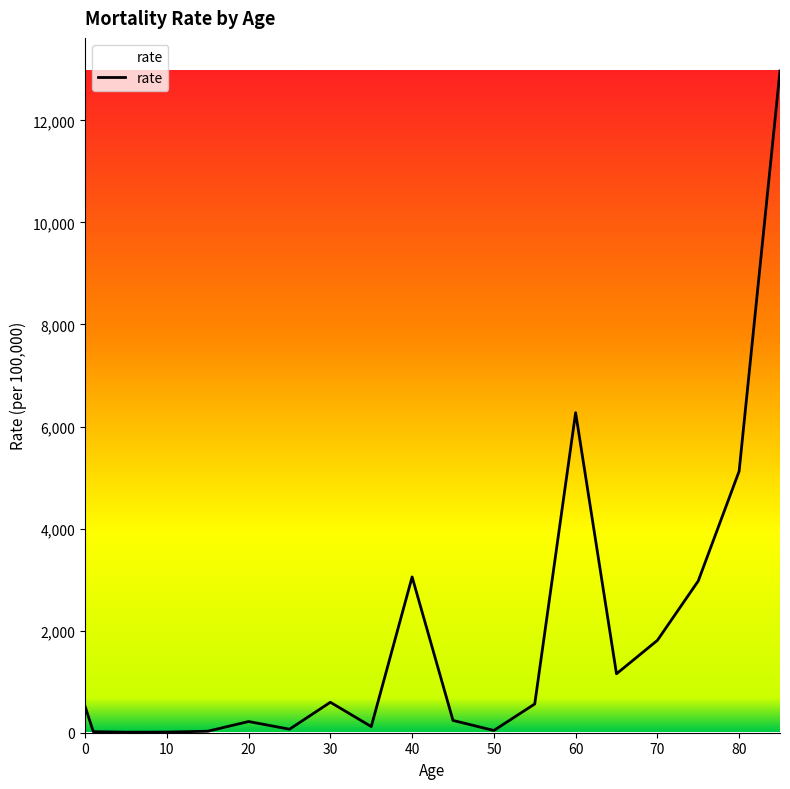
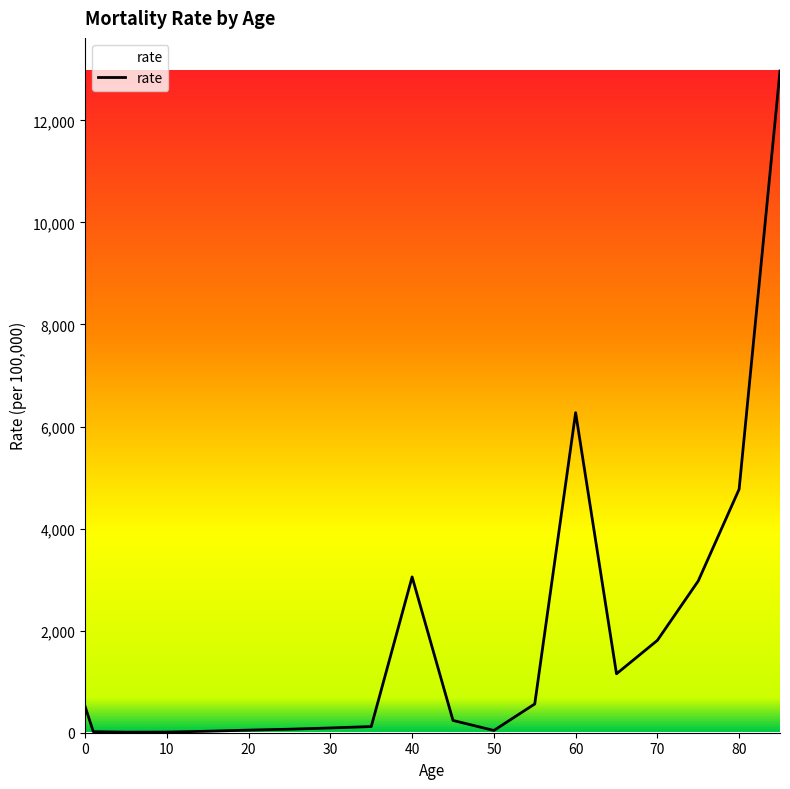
20: 200 -> 100
30: 600 -> 100
80: 5,100 -> 4,800
